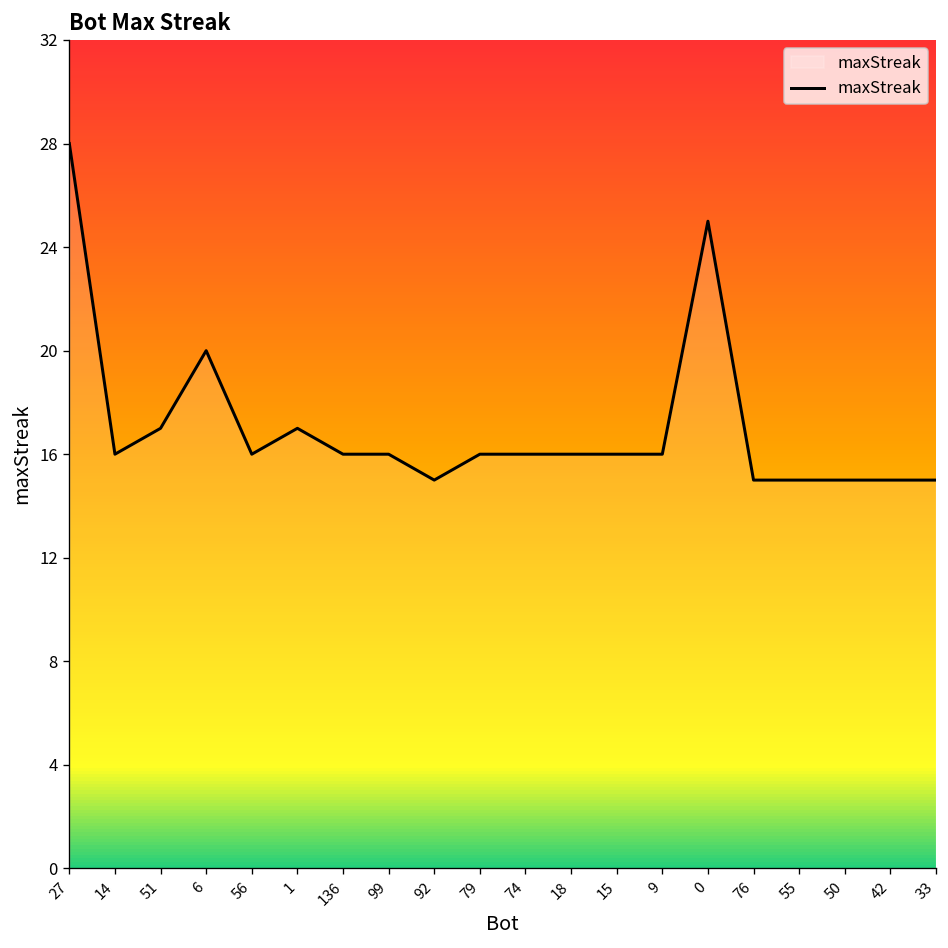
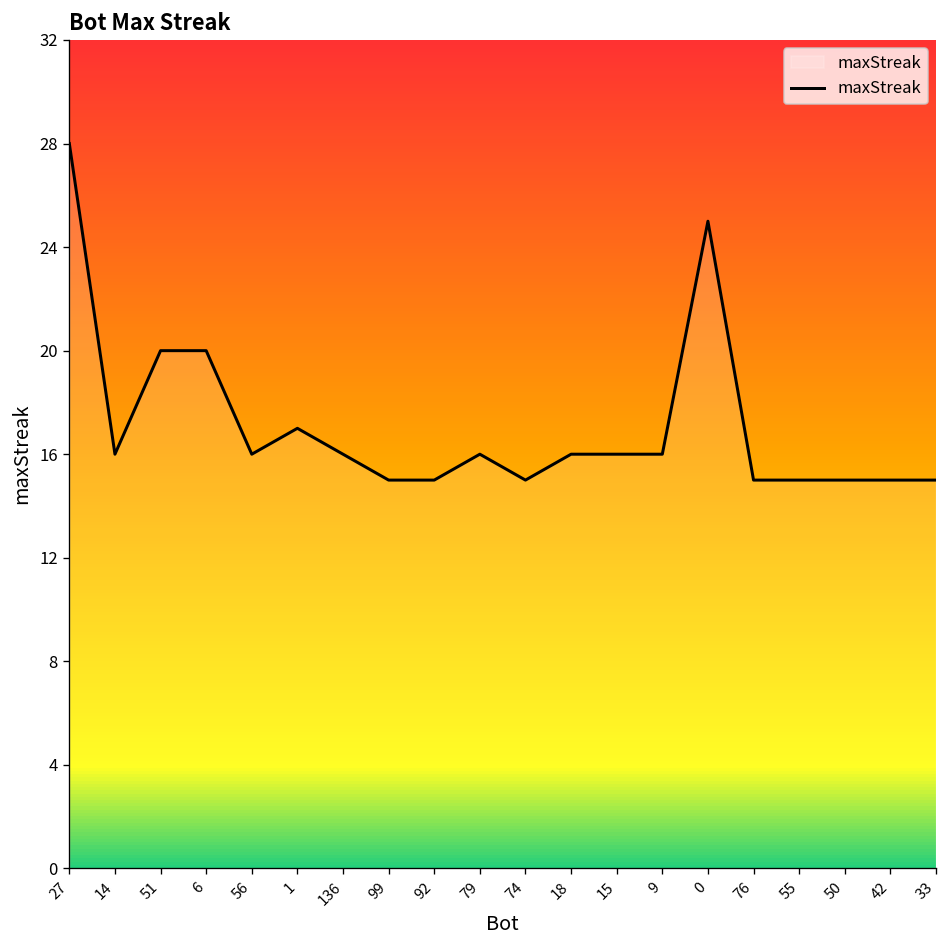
51: 17 -> 20
99: 16 -> 15
74: 16 -> 15
